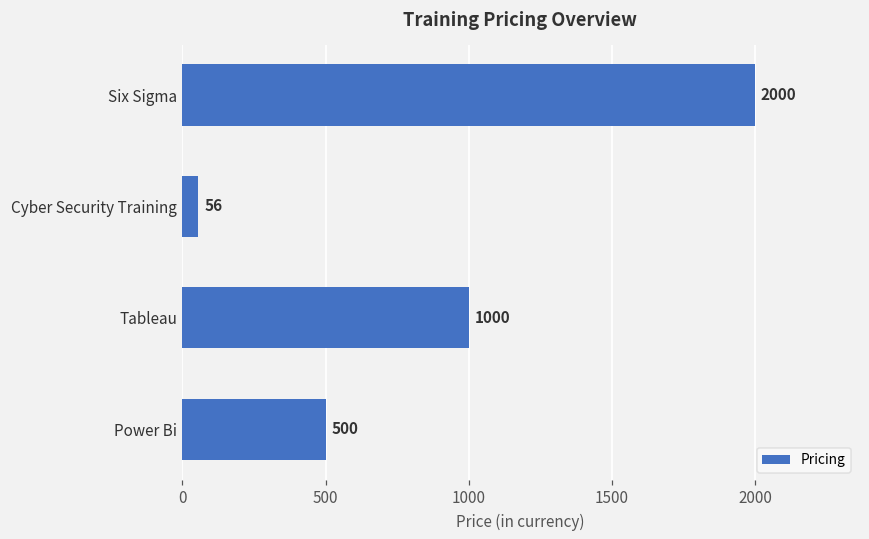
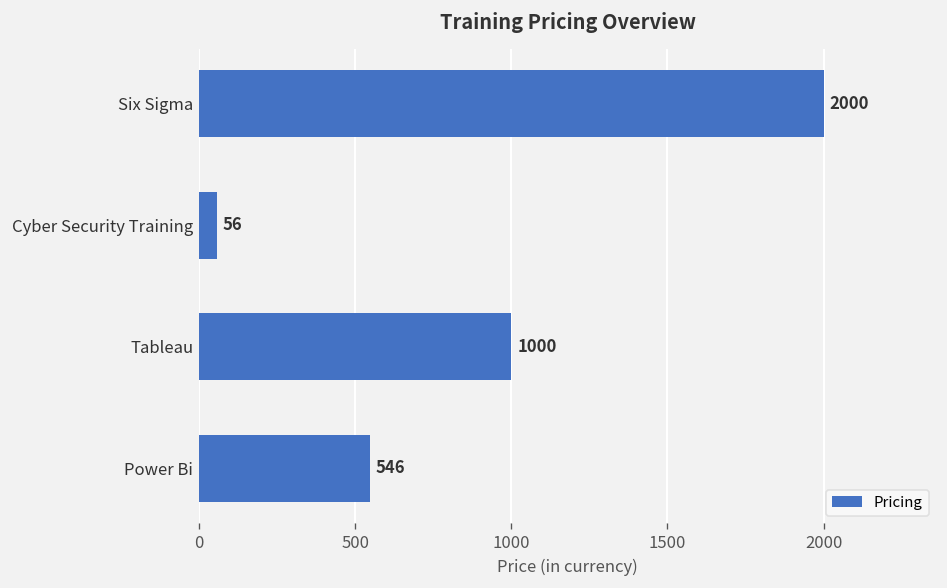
Power Bi: 500 -> 546
